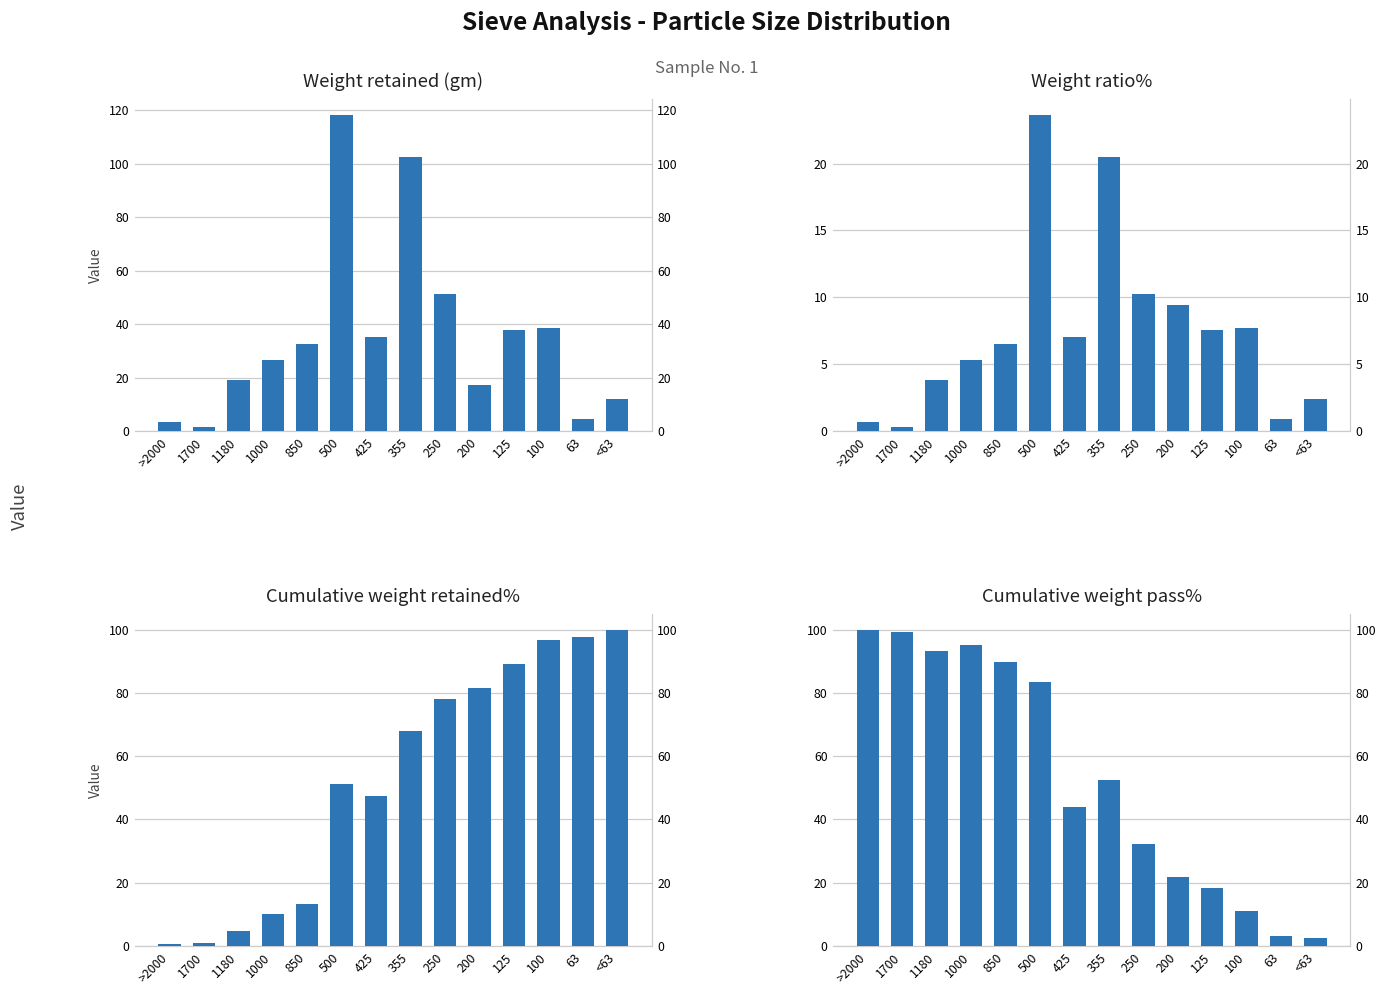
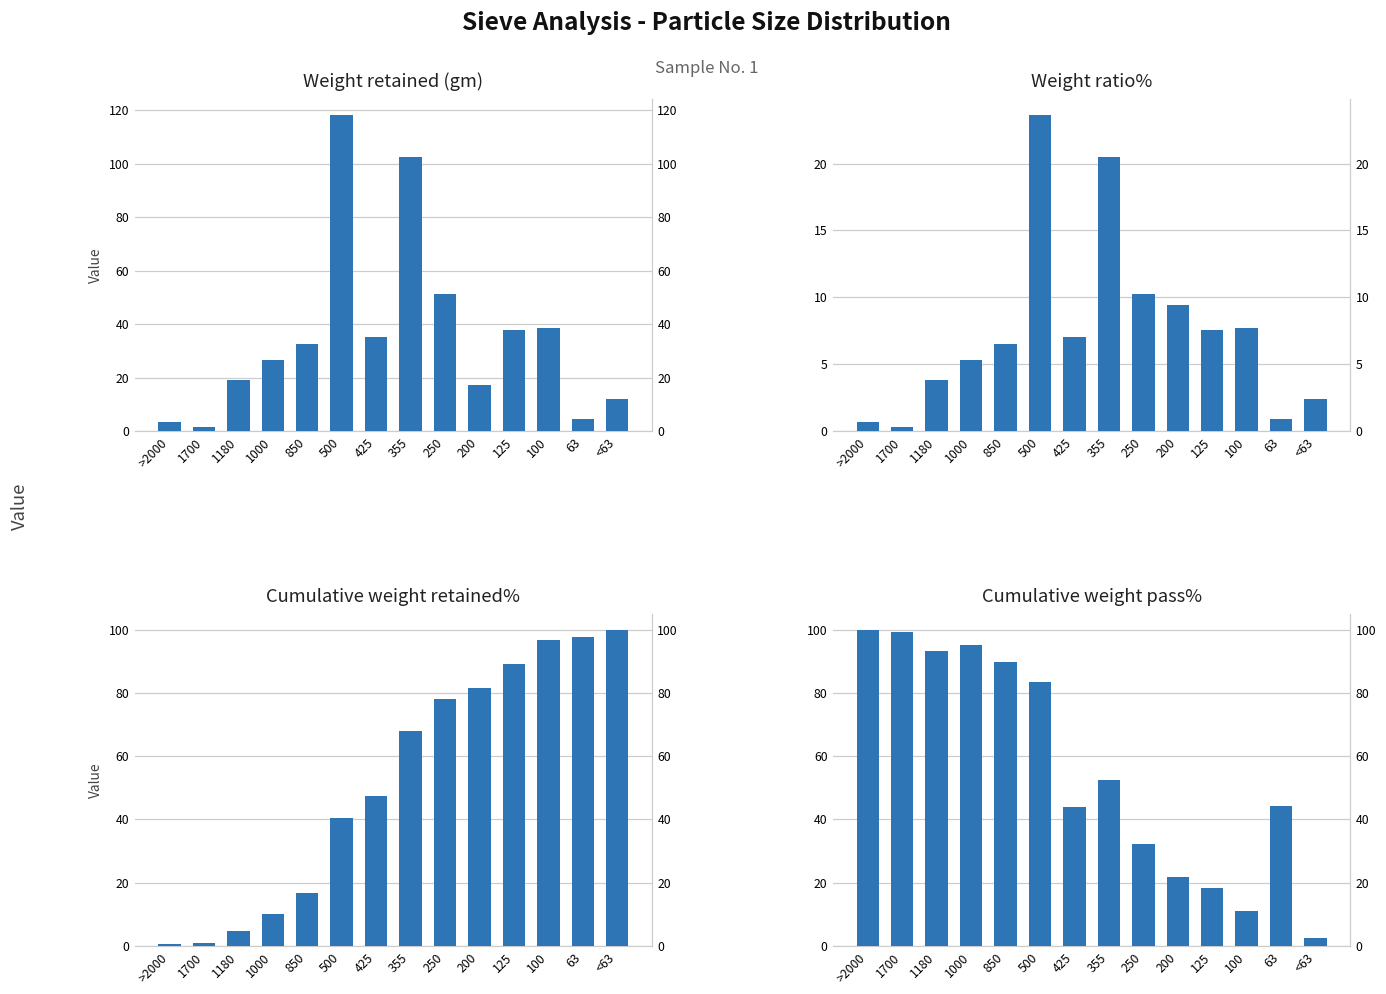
Cumulative weight retained%, 850: 13 -> 17
Cumulative weight retained%, 500: 51 -> 40
Cumulative weight pass%, 63: 3 -> 44
